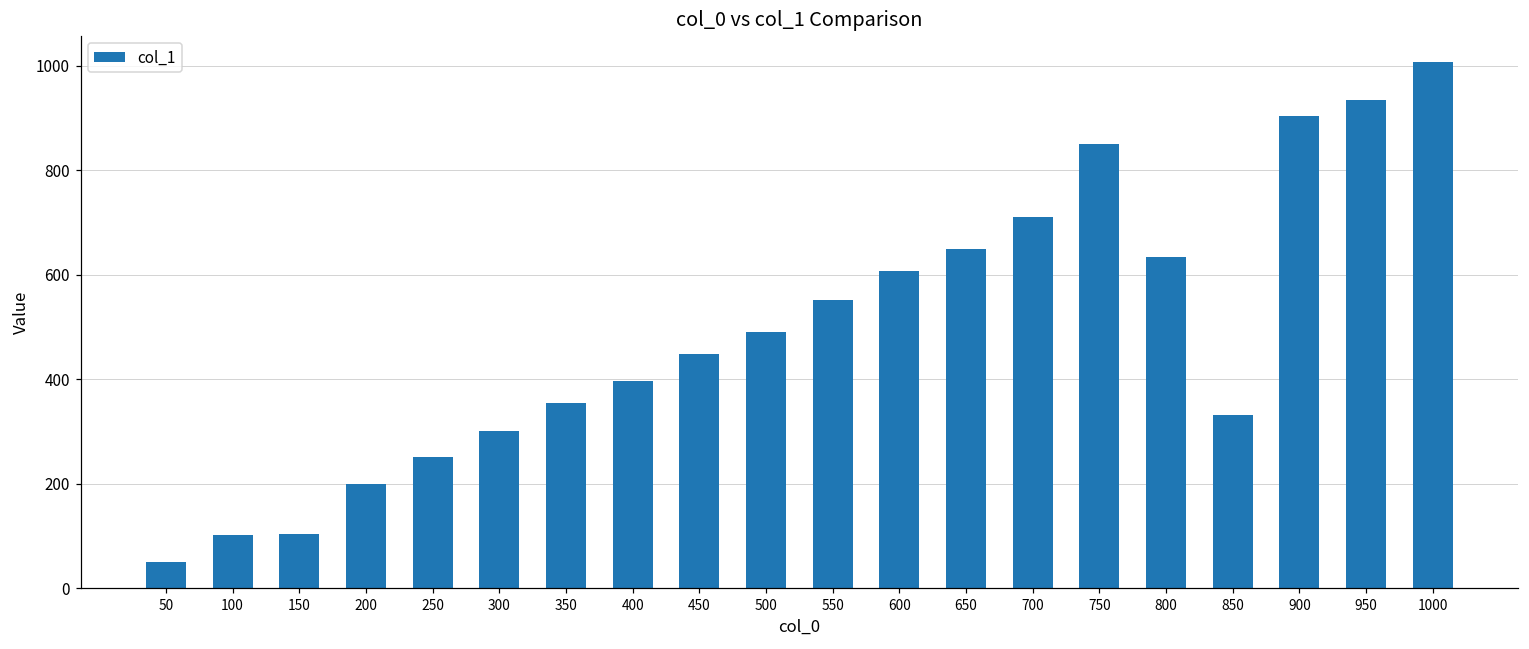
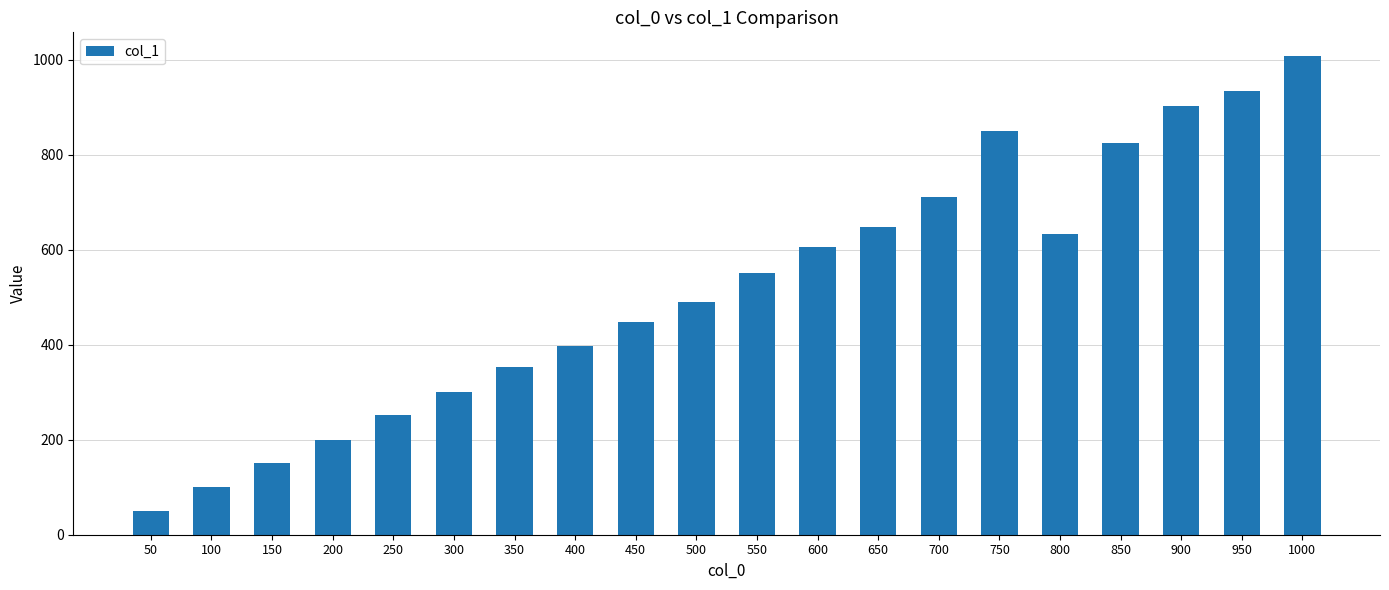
150: 100 -> 150
850: 330 -> 820
